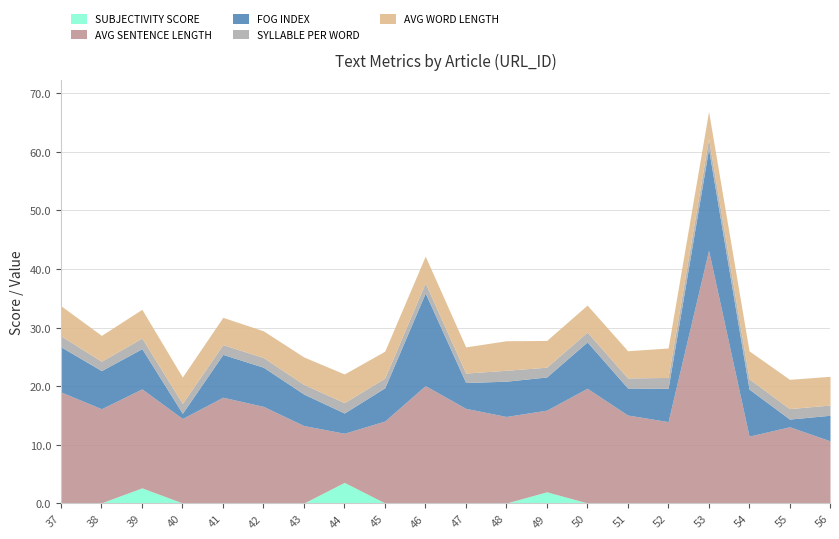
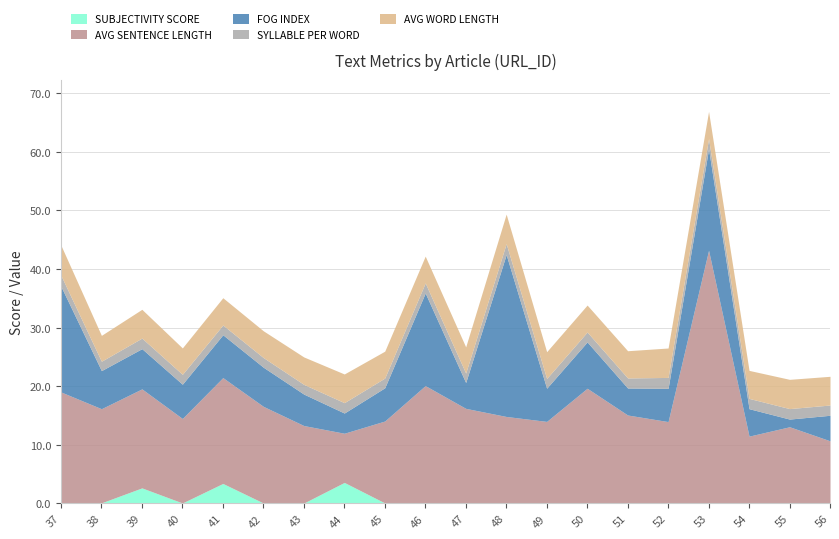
FOG INDEX, 37: 8 -> 18
FOG INDEX, 40: 1 -> 6
SUBJECTIVITY SCORE, 41: 0 -> 3
FOG INDEX, 48: 6 -> 28
SUBJECTIVITY SCORE, 49: 2 -> 0
FOG INDEX, 54: 8 -> 5
